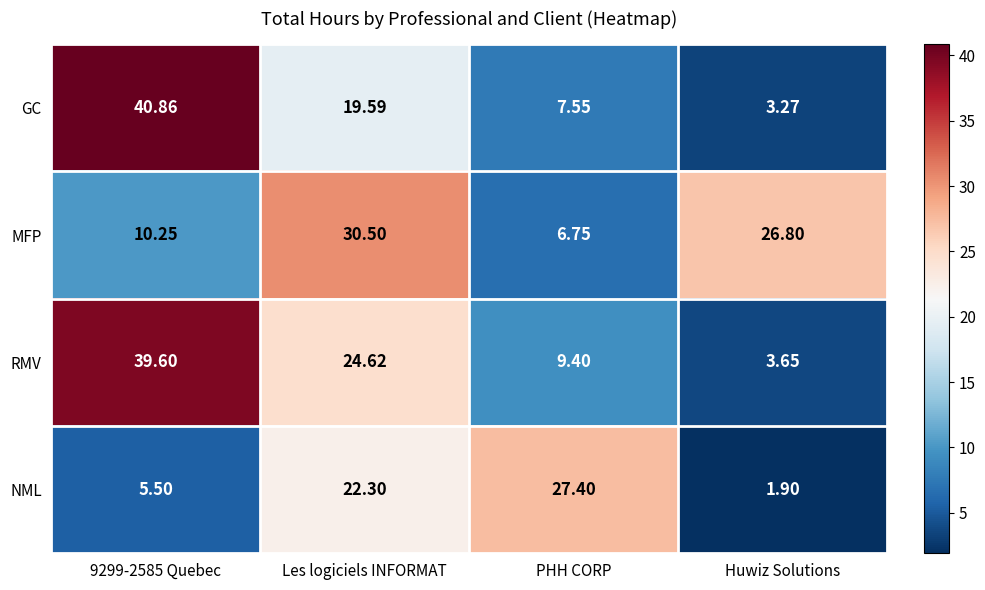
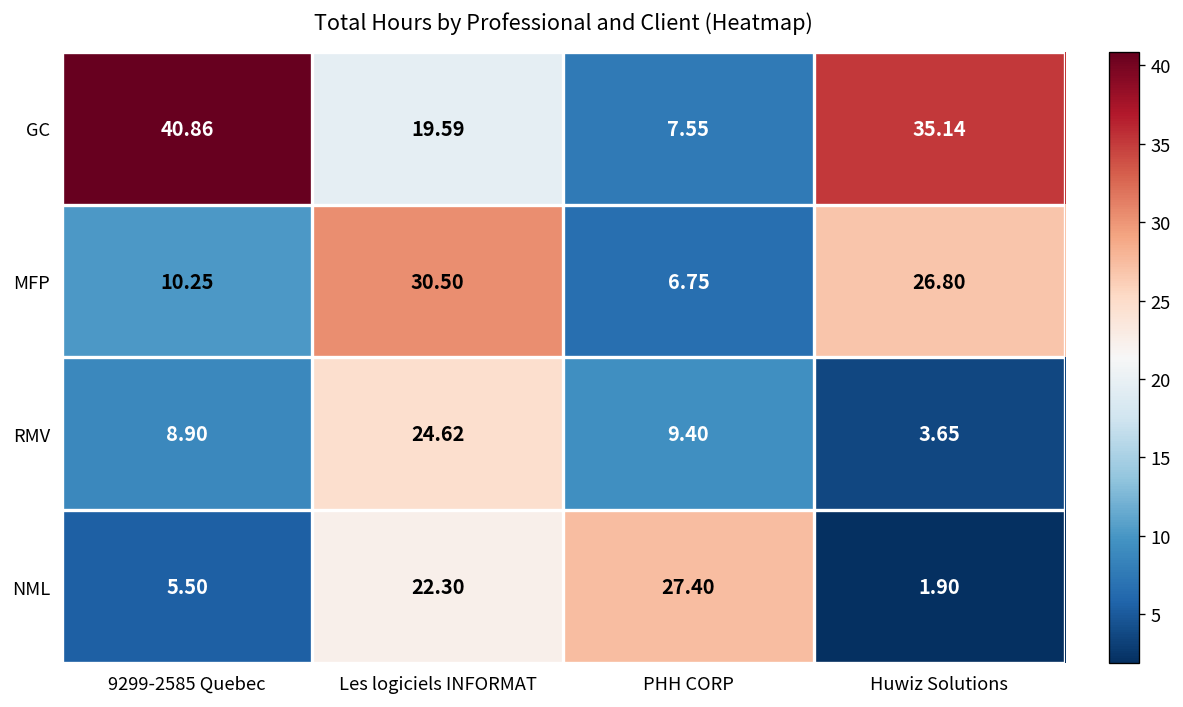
GC, Huwiz Solutions: 3.27 -> 35.14
RMV, 9299-2585 Quebec: 39.60 -> 8.90
